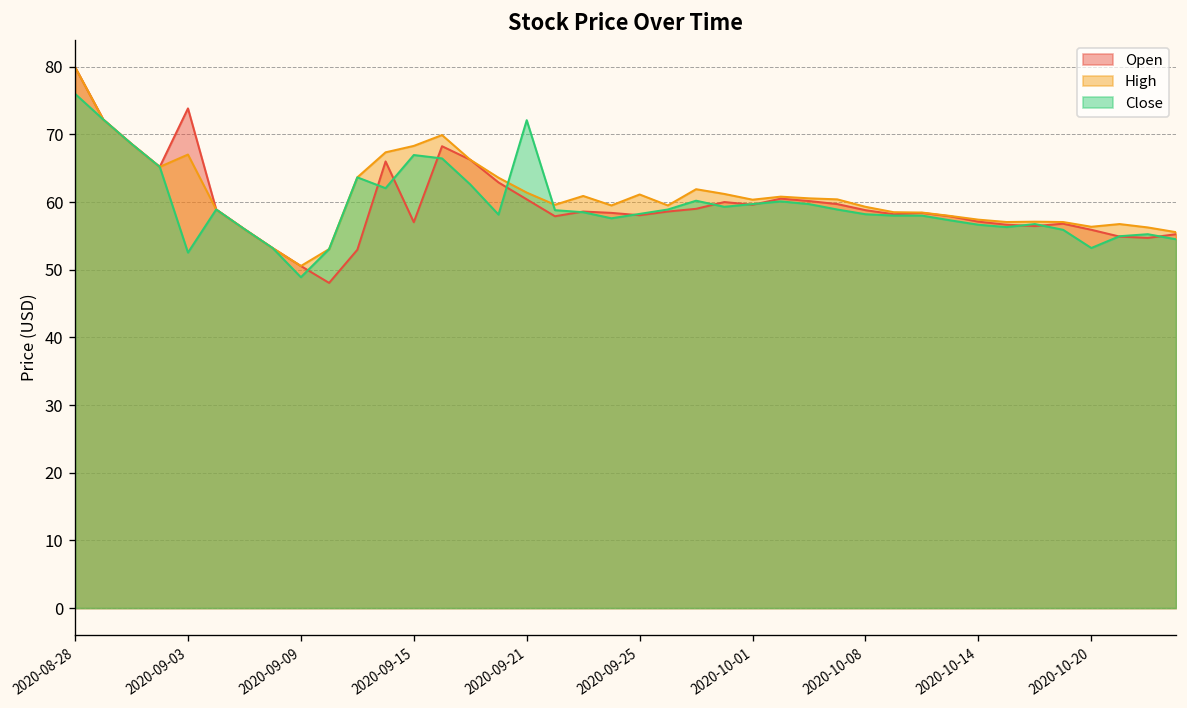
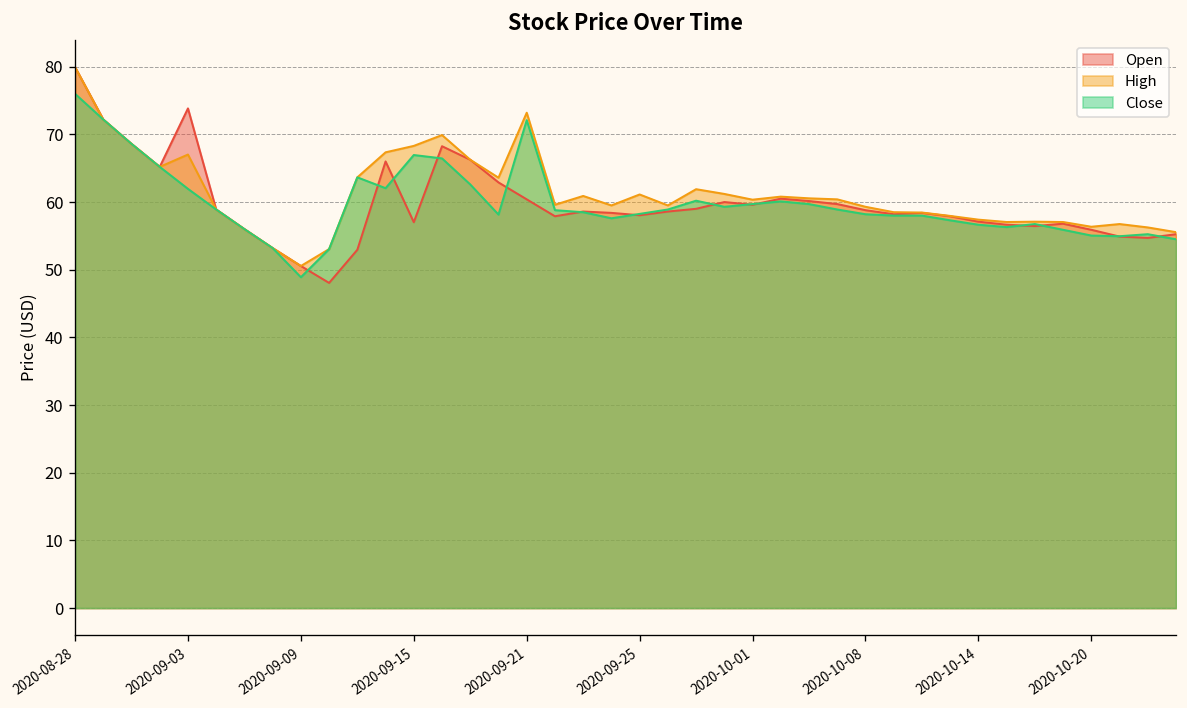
Close, 2020-09-03: 53 -> 62
High, 2020-09-21: 61 -> 73
Close, 2020-10-20: 53 -> 55
